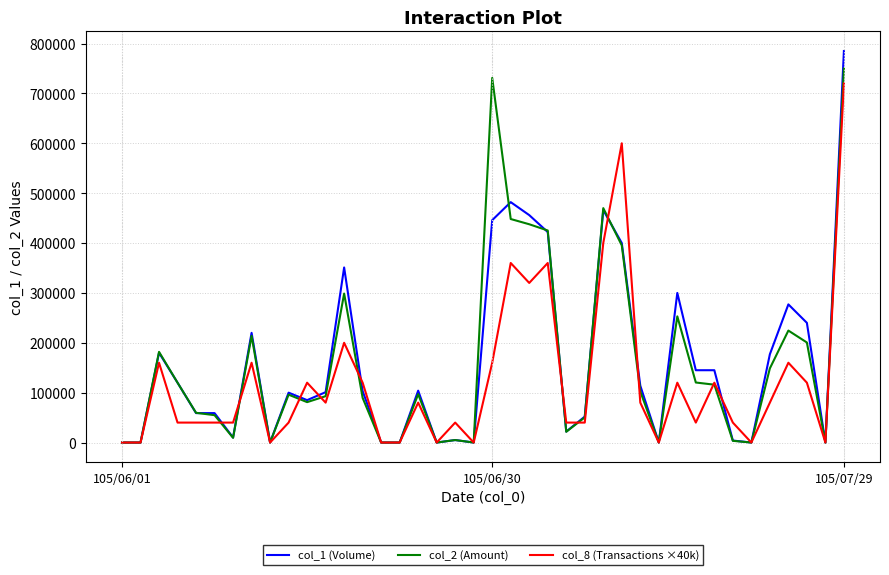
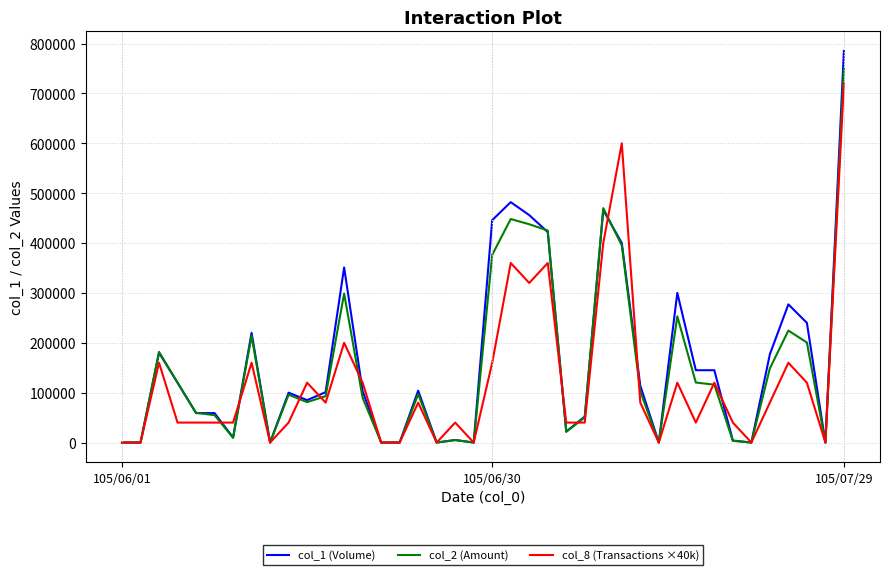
col_2 (Amount), 105/06/30: 730000 -> 380000
